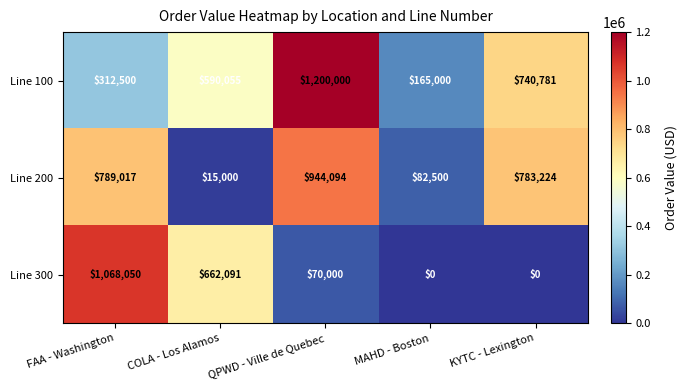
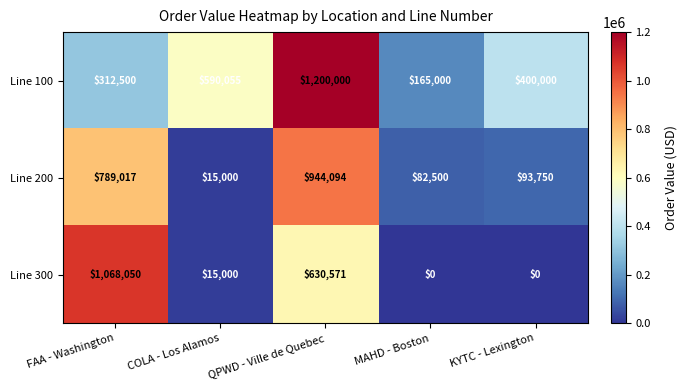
Line 100, KYTC - Lexington: $740,781 -> $400,000
Line 200, KYTC - Lexington: $783,224 -> $93,750
Line 300, COLA - Los Alamos: $662,091 -> $15,000
Line 300, QPWD - Ville de Quebec: $70,000 -> $630,571
